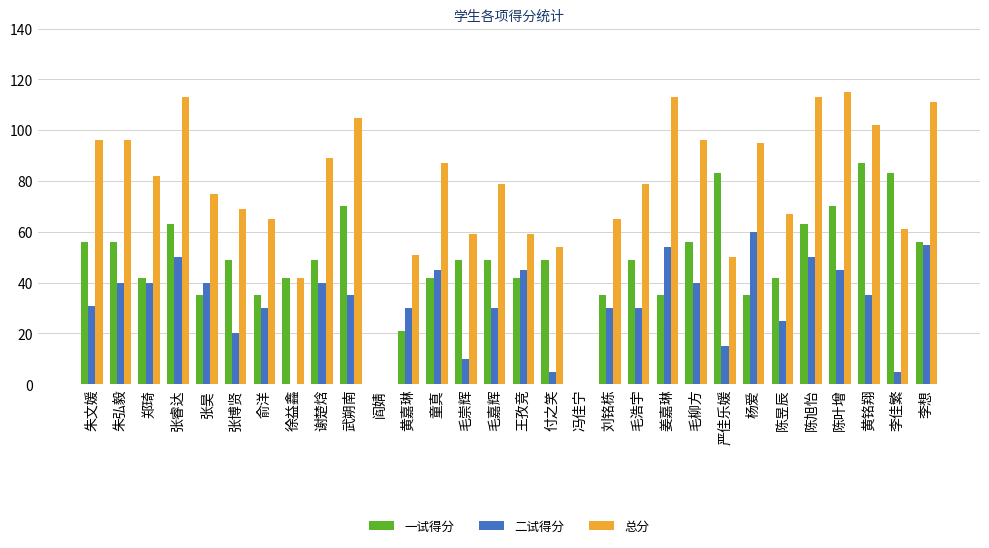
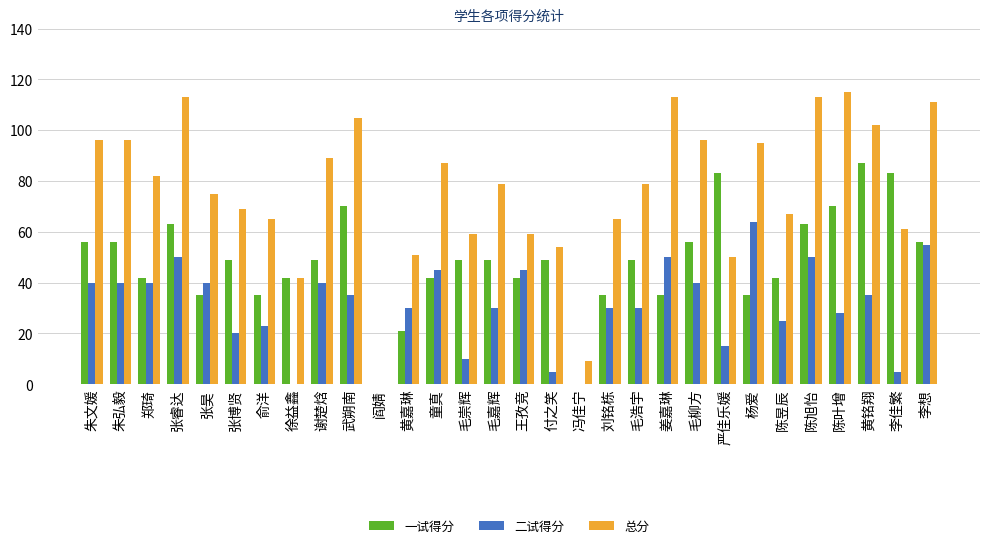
二试得分, 朱文媛: 31 -> 40
二试得分, 俞洋: 30 -> 23
总分, 冯佳宁: 0 -> 9
二试得分, 姜嘉琳: 54 -> 50
二试得分, 杨爱: 60 -> 64
二试得分, 陈叶增: 45 -> 28
